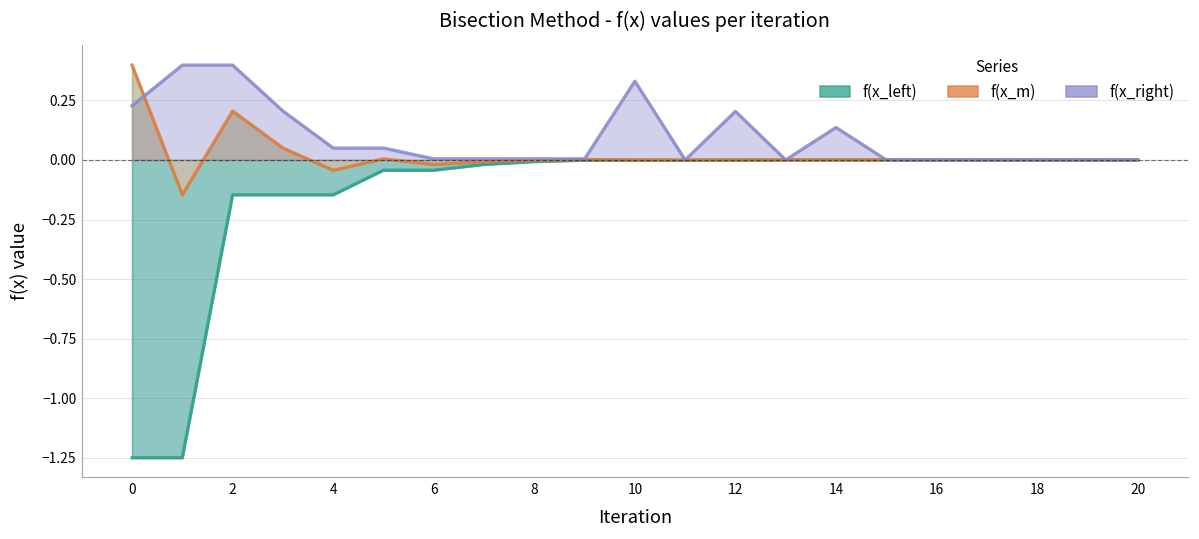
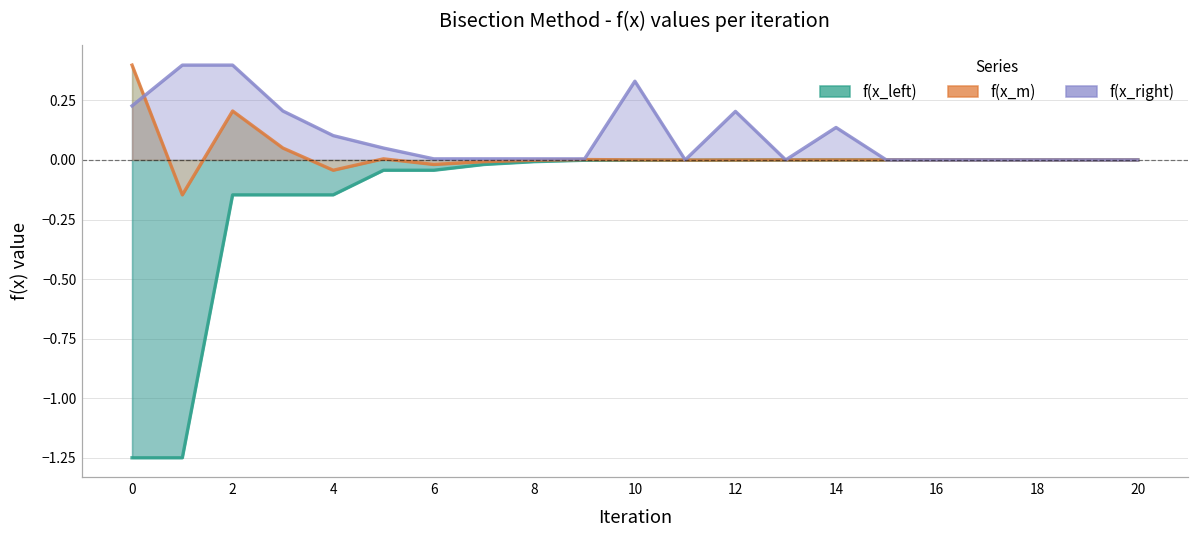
f(x_right), 4: 0.05 -> 0.10
